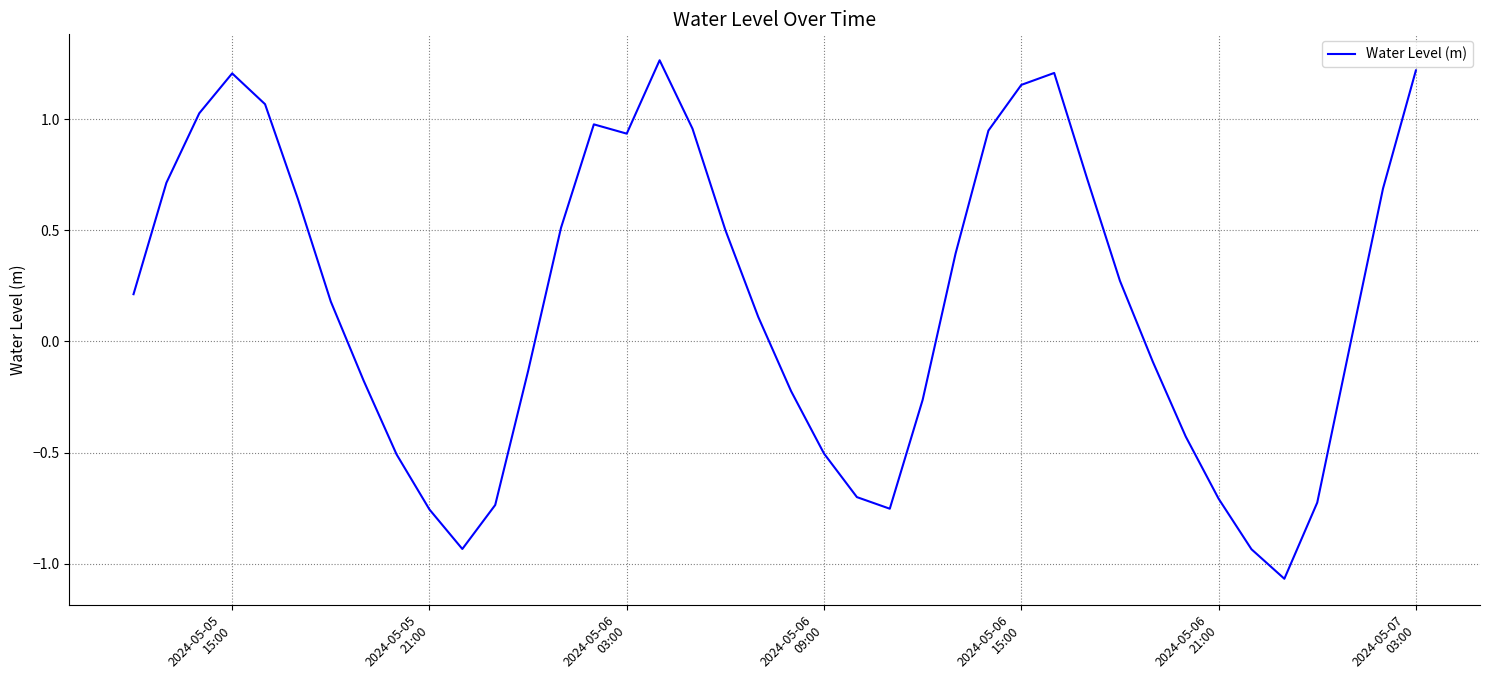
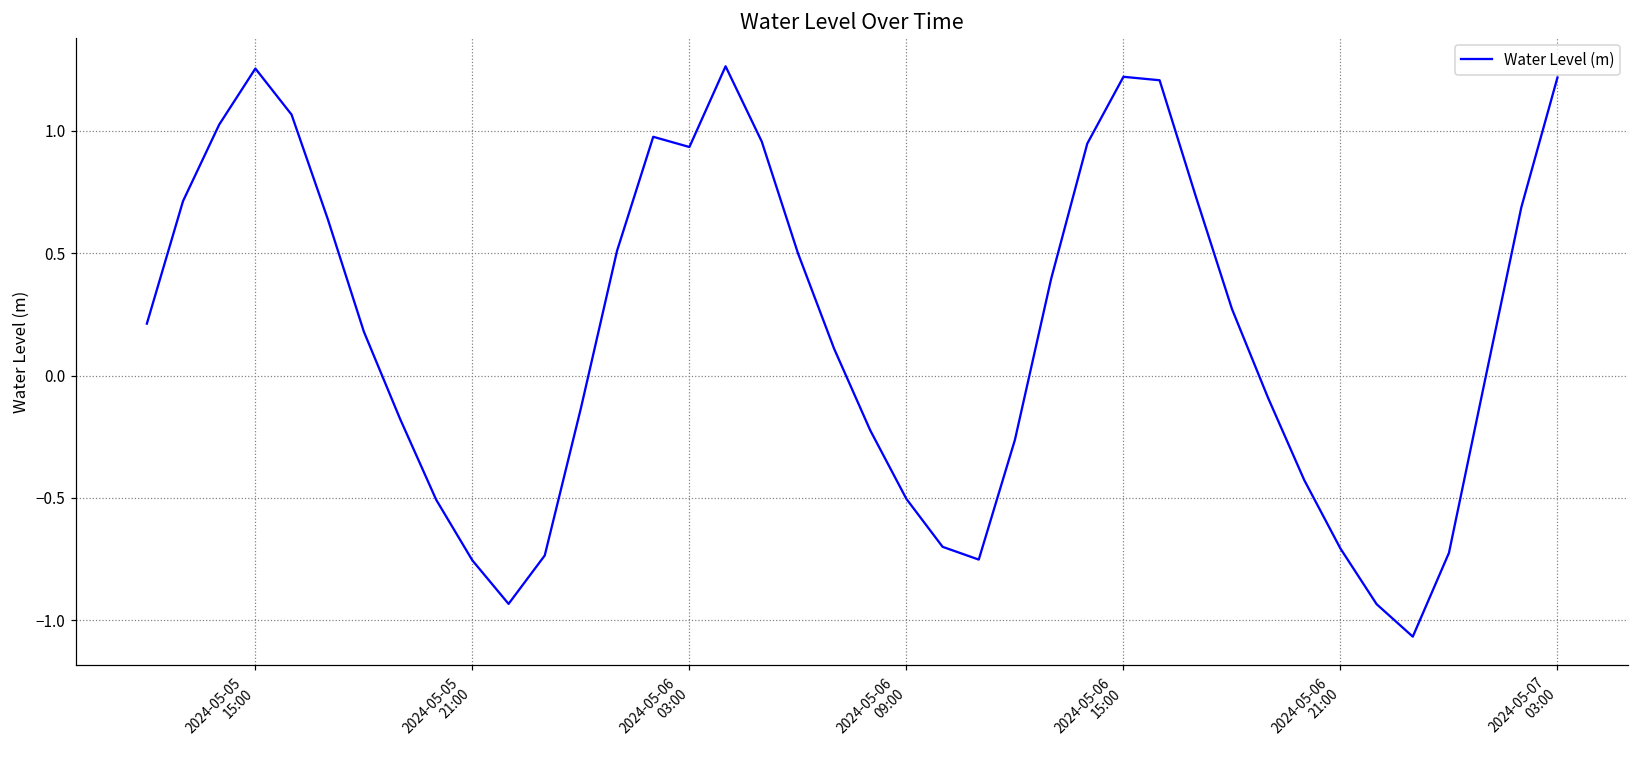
2024-05-05 15:00: 1.21 -> 1.26
2024-05-06 15:00: 1.15 -> 1.22
